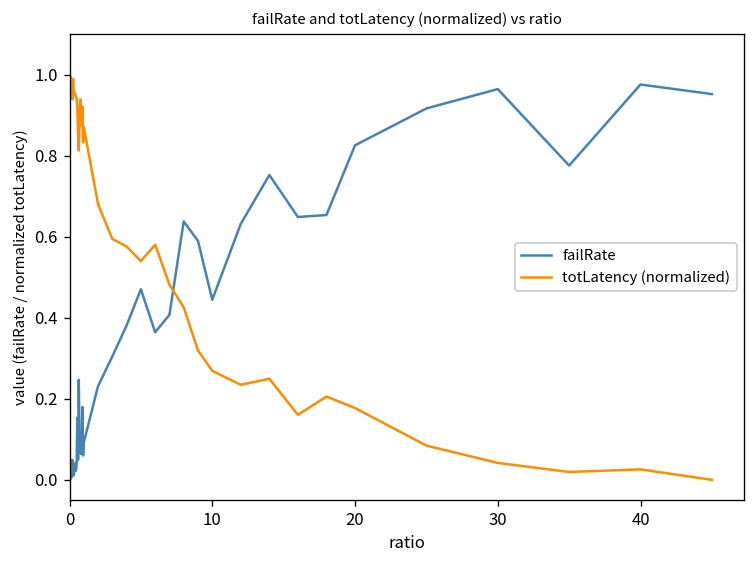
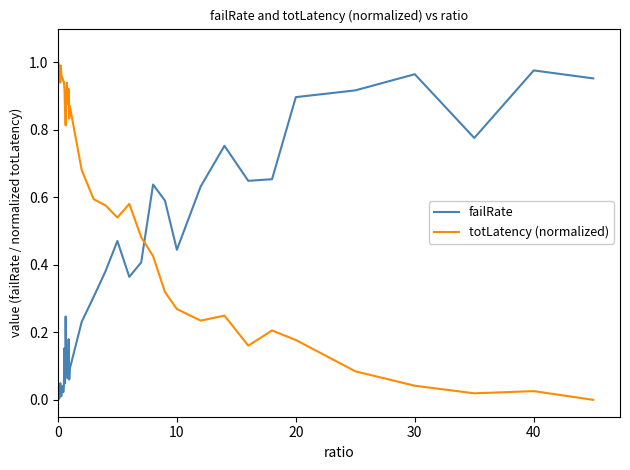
failRate, 20: 0.83 -> 0.90
